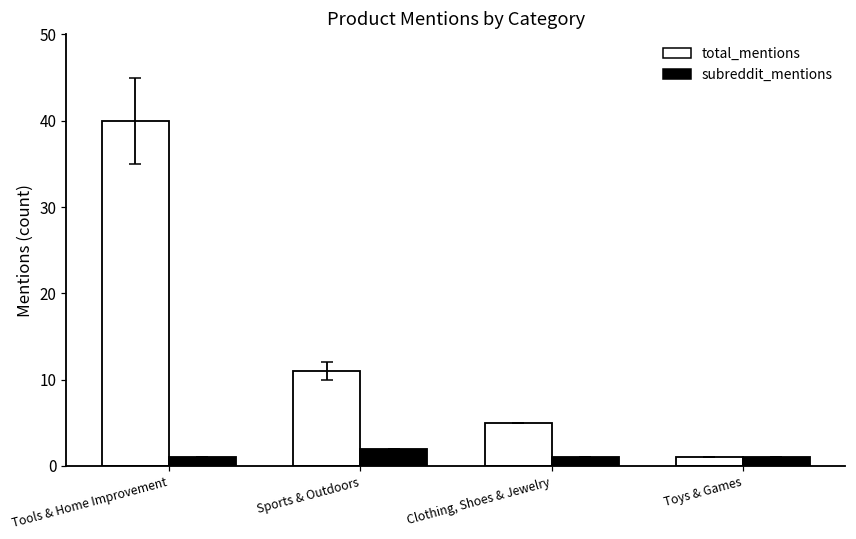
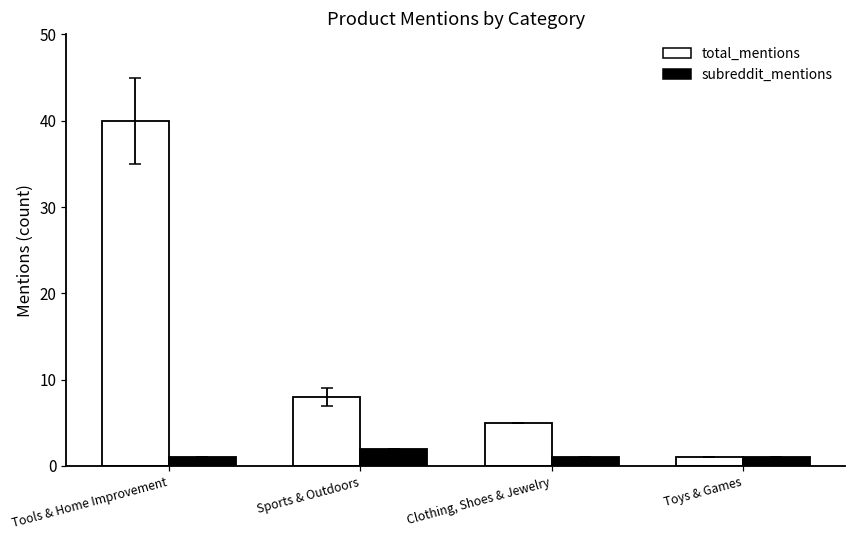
total_mentions, Sports & Outdoors: 11 -> 8
